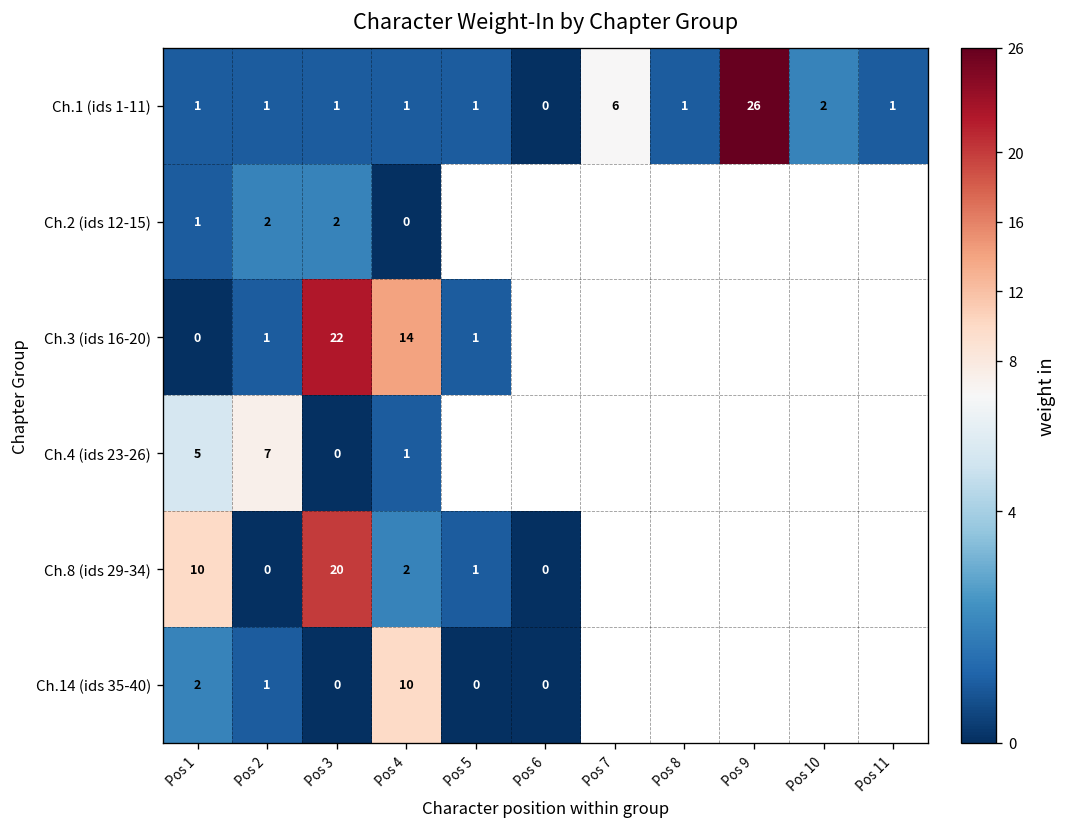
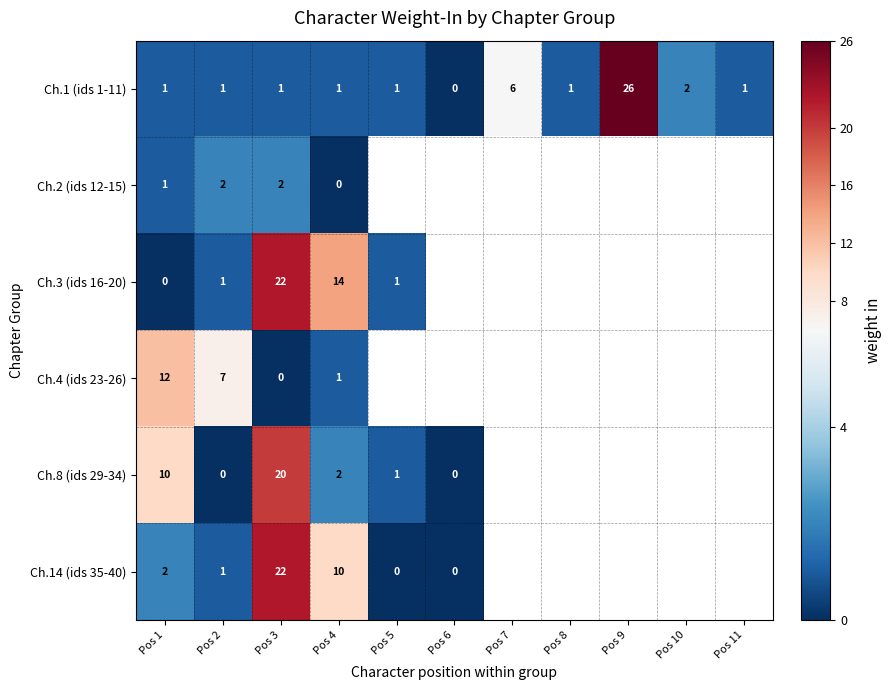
Ch.4 (ids 23-26), Pos 1: 5 -> 12
Ch.14 (ids 35-40), Pos 3: 0 -> 22
